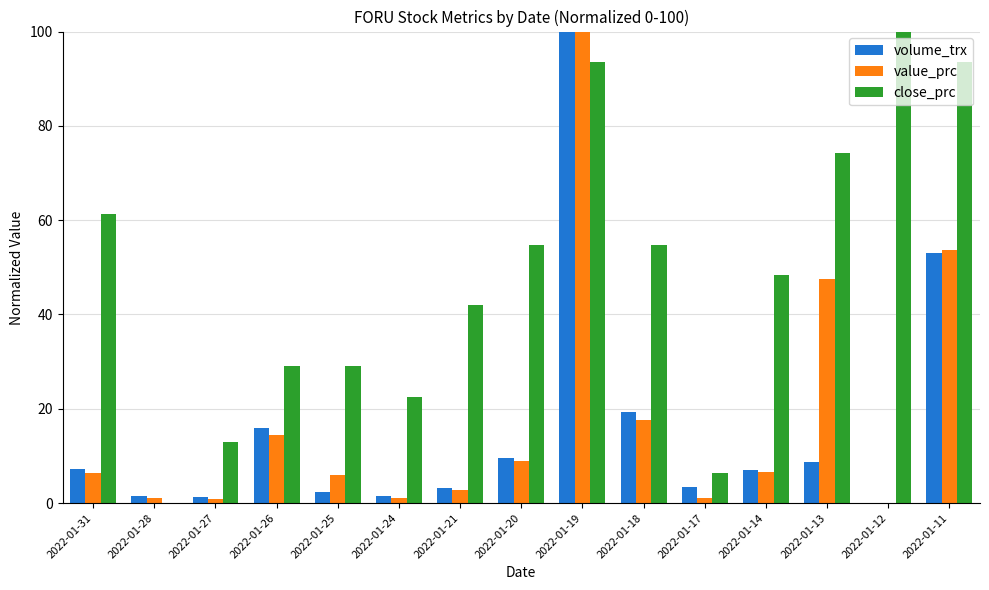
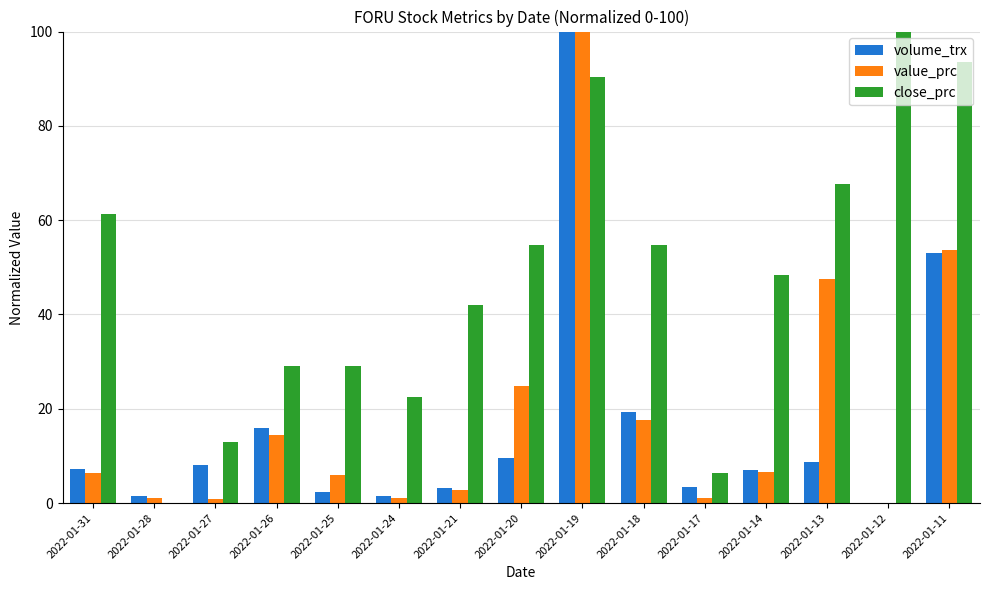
volume_trx, 2022-01-27: 1 -> 8
value_prc, 2022-01-20: 9 -> 25
close_prc, 2022-01-19: 94 -> 90
close_prc, 2022-01-13: 74 -> 68
